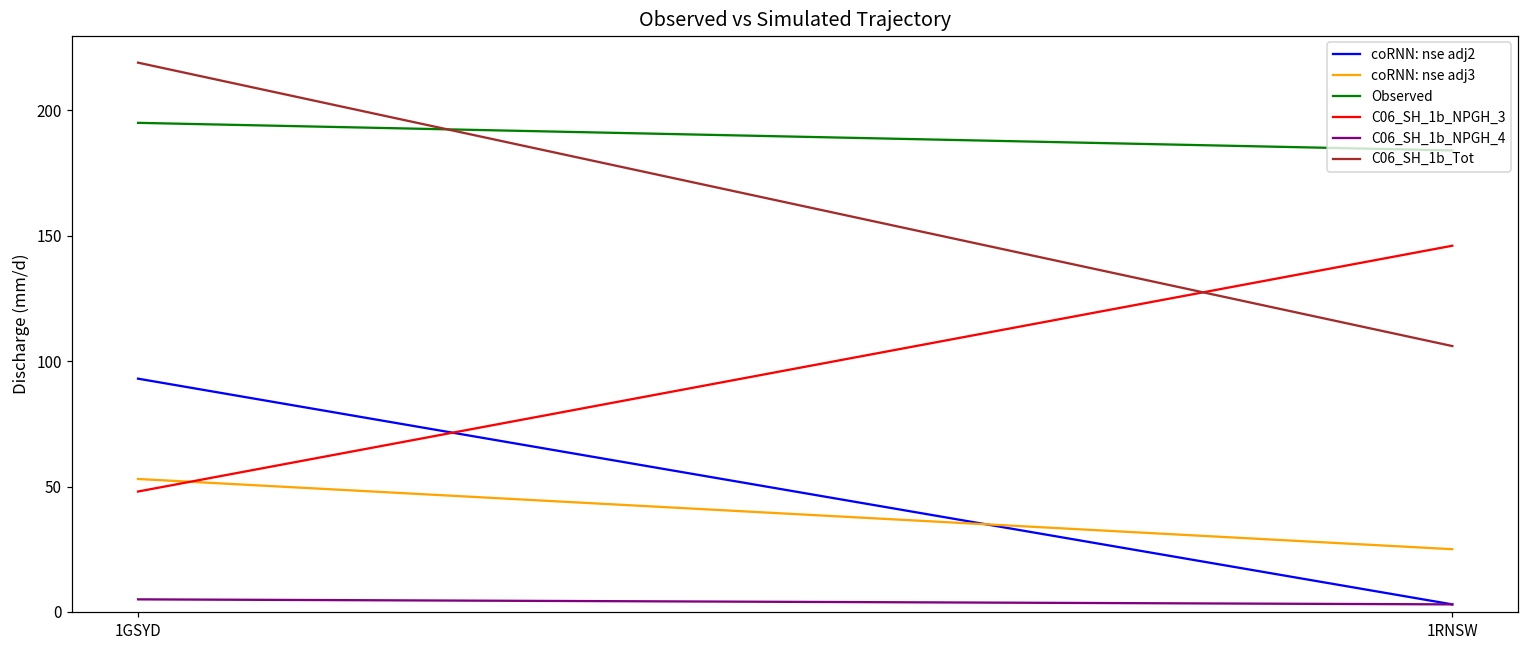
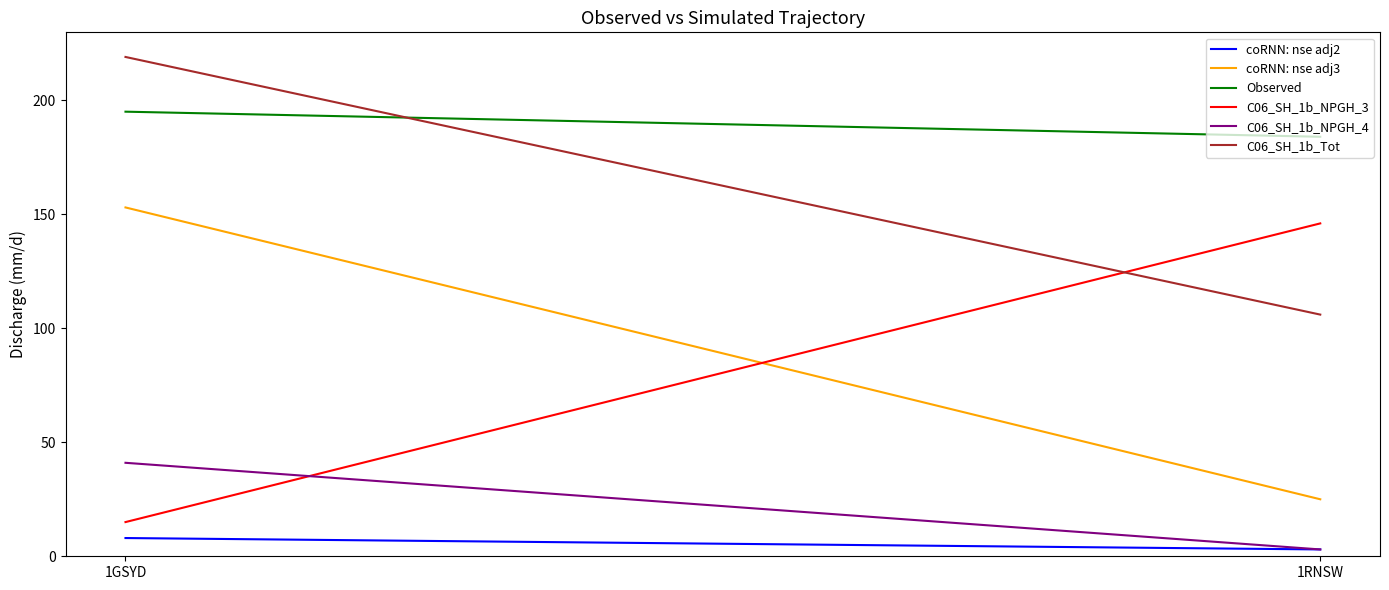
coRNN: nse adj2, 1GSYD: 93 -> 8
coRNN: nse adj3, 1GSYD: 53 -> 153
C06_SH_1b_NPGH_3, 1GSYD: 48 -> 15
C06_SH_1b_NPGH_4, 1GSYD: 5 -> 41
